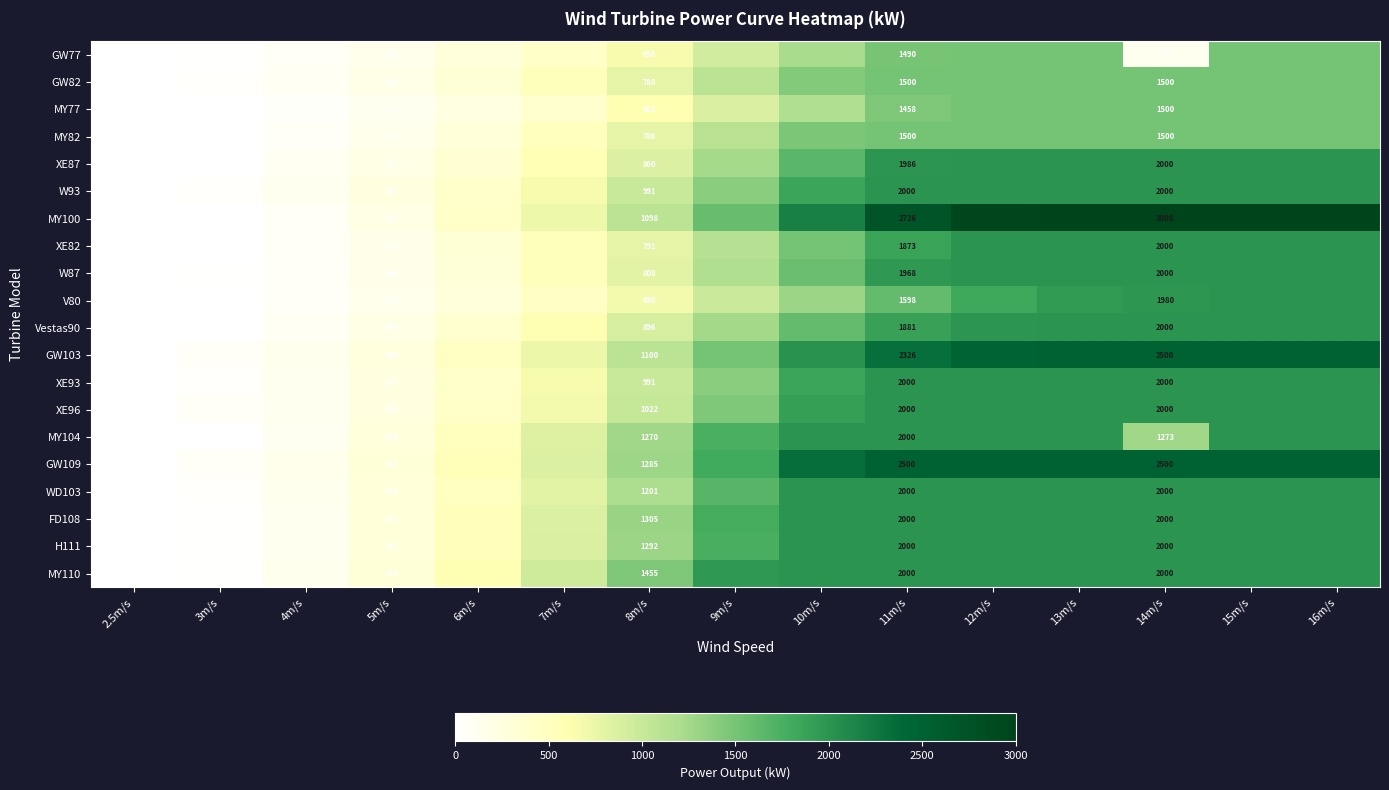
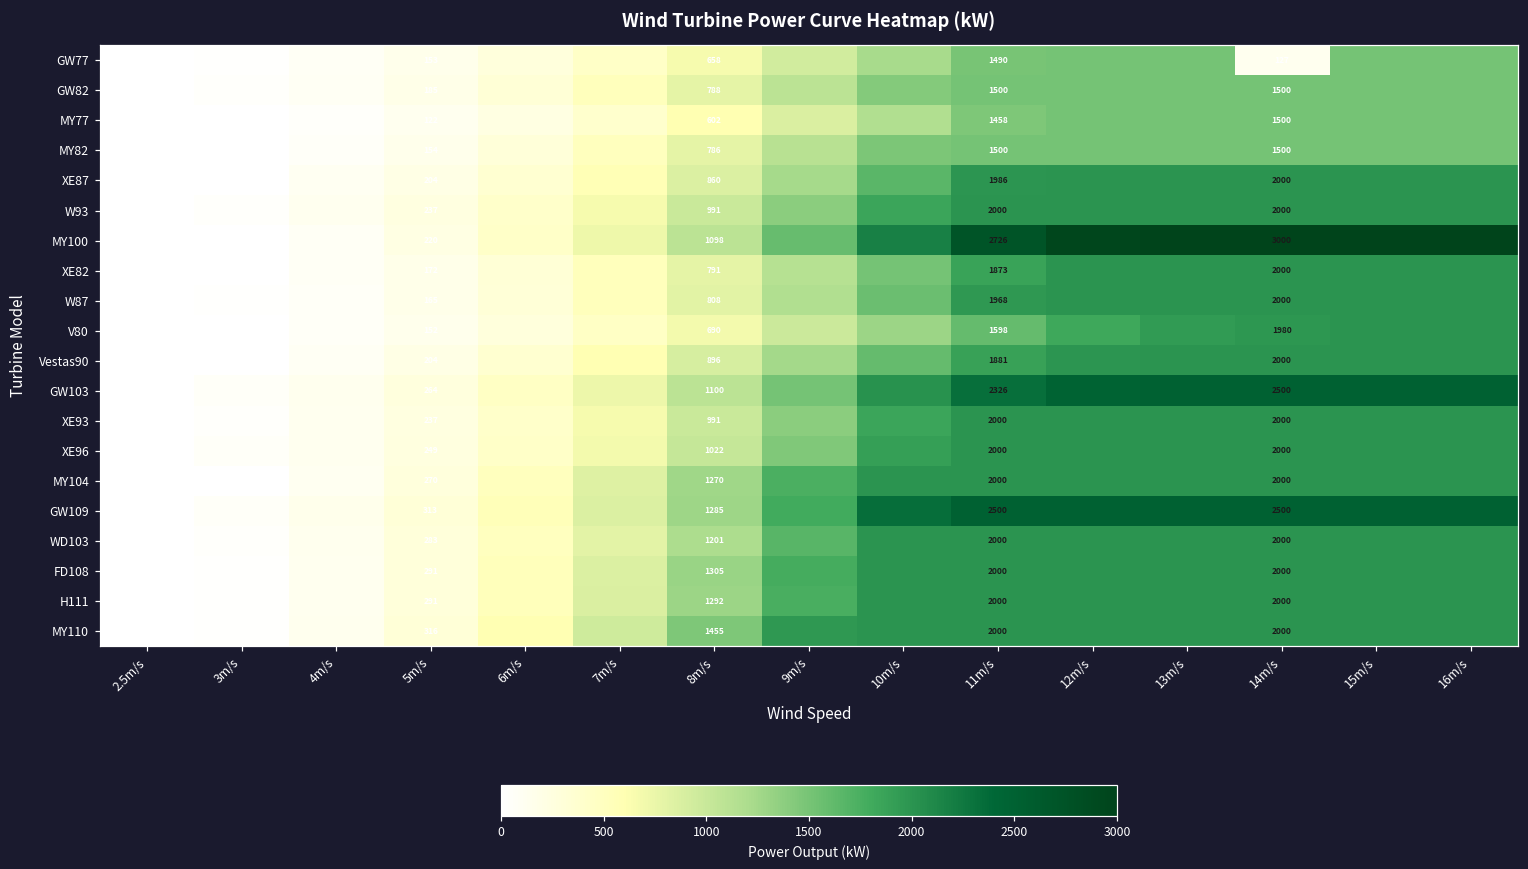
MY104, 14m/s: 1273 -> 2000
